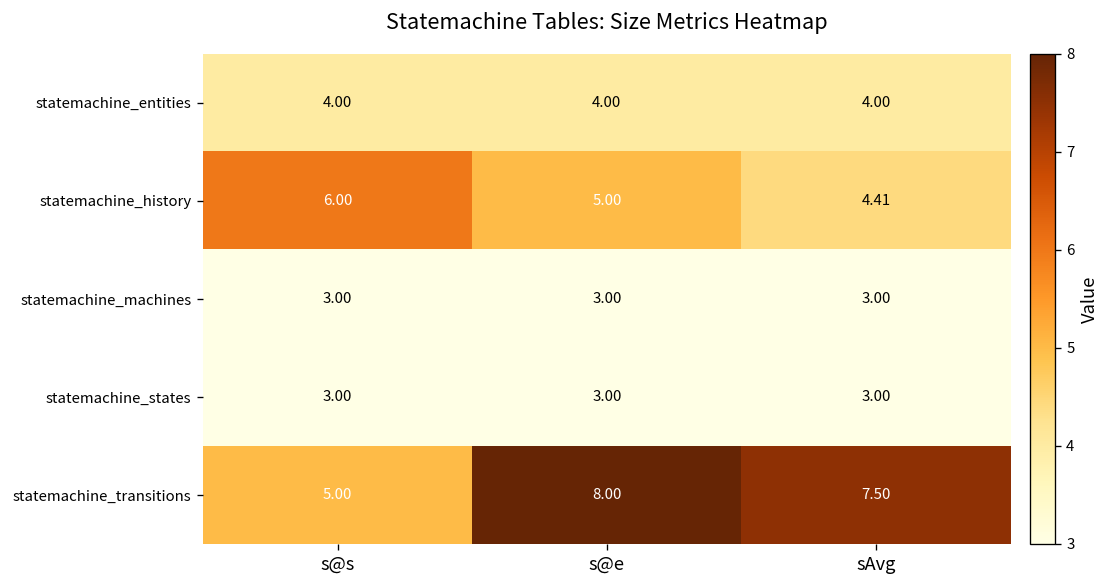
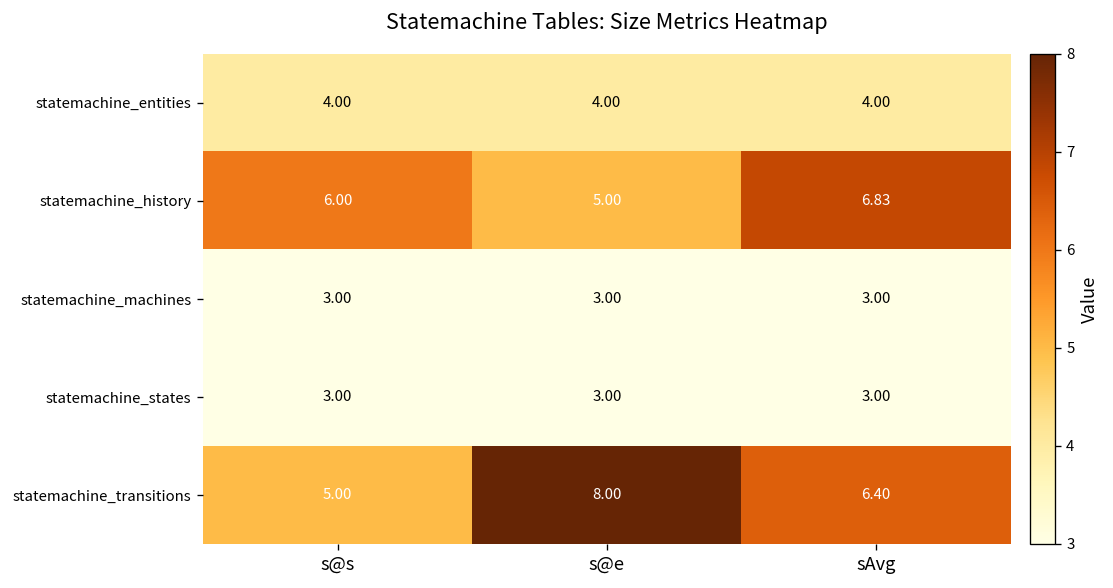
statemachine_history, sAvg: 4.41 -> 6.83
statemachine_transitions, sAvg: 7.50 -> 6.40
